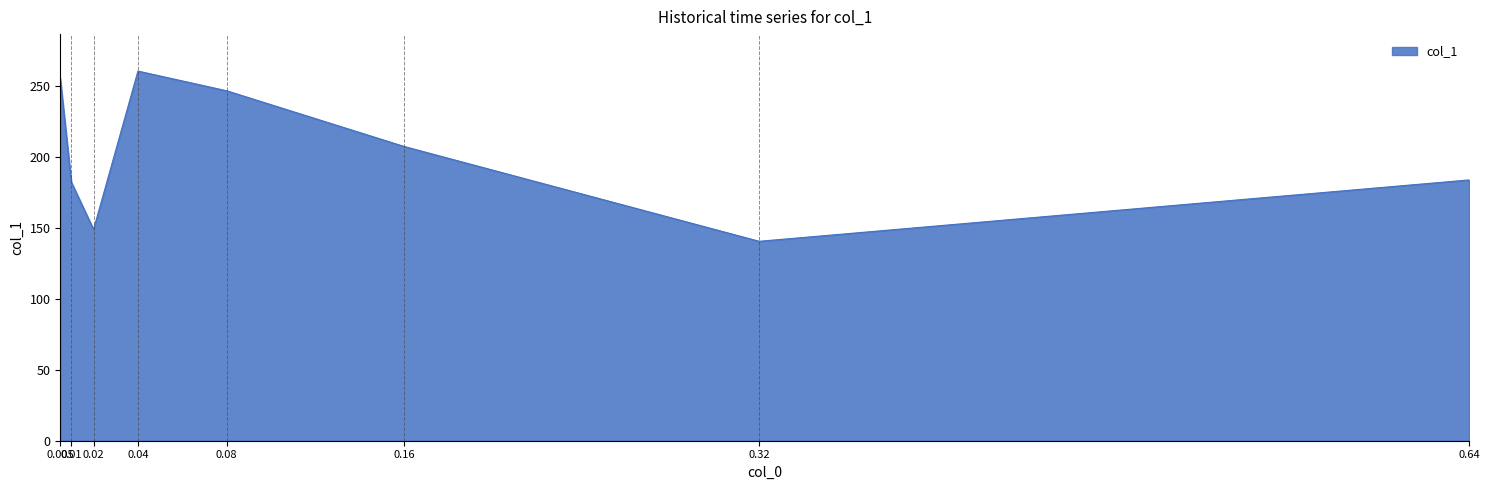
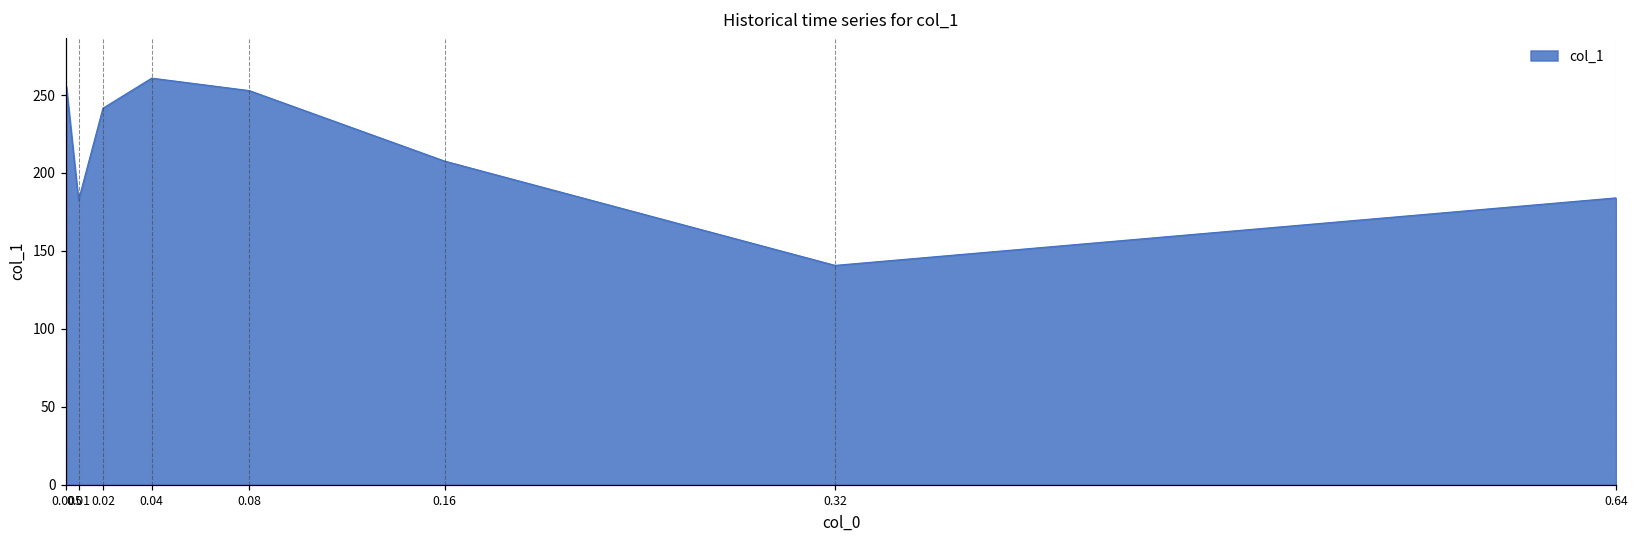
0.02: 149 -> 242
0.08: 247 -> 253
